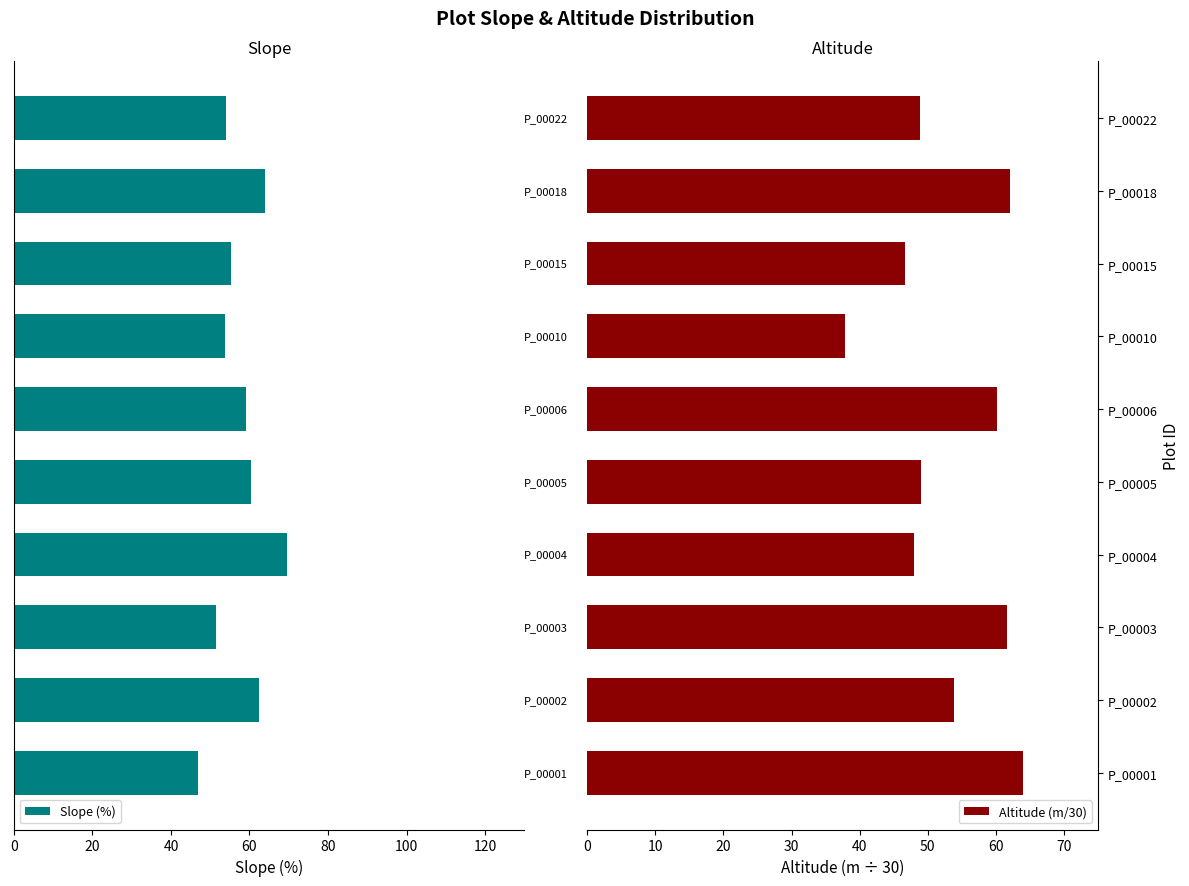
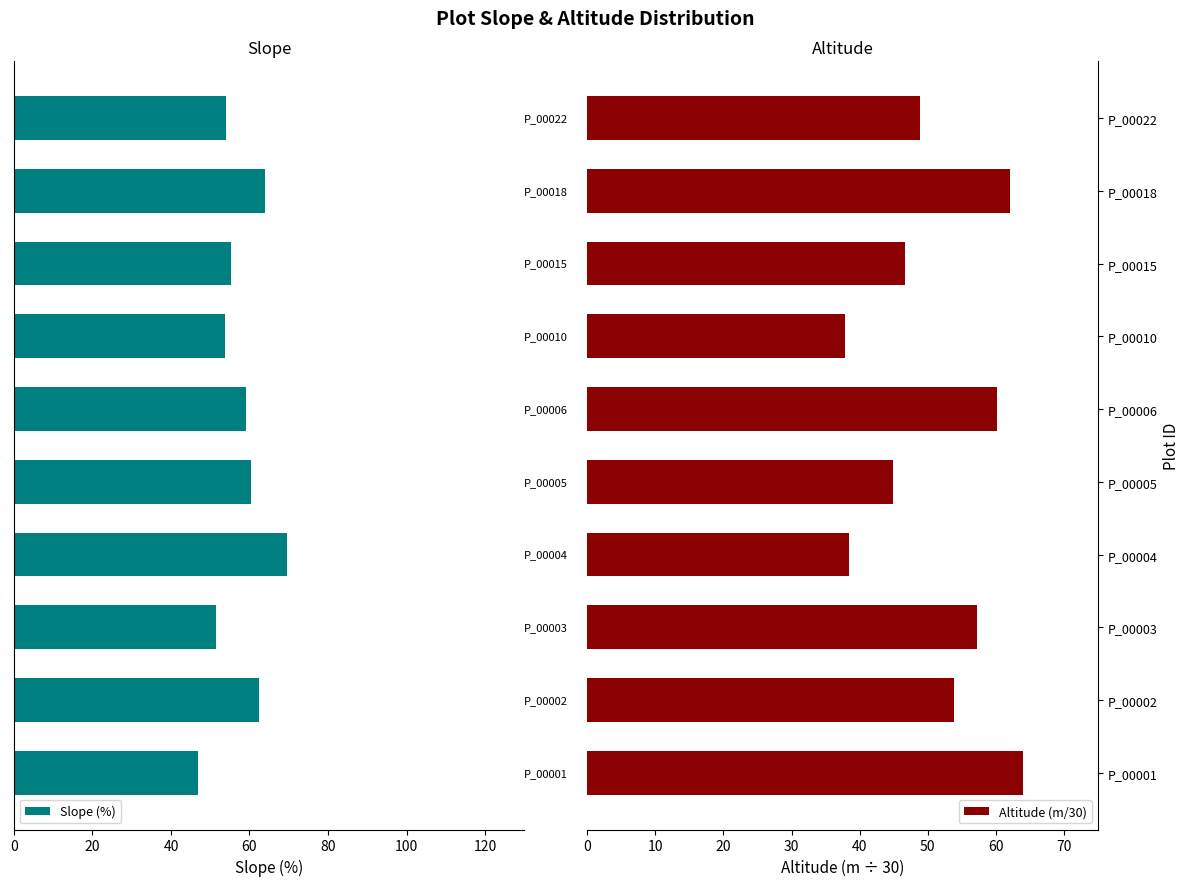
Altitude, P_00005: 49 -> 45
Altitude, P_00004: 48 -> 38
Altitude, P_00003: 62 -> 57
